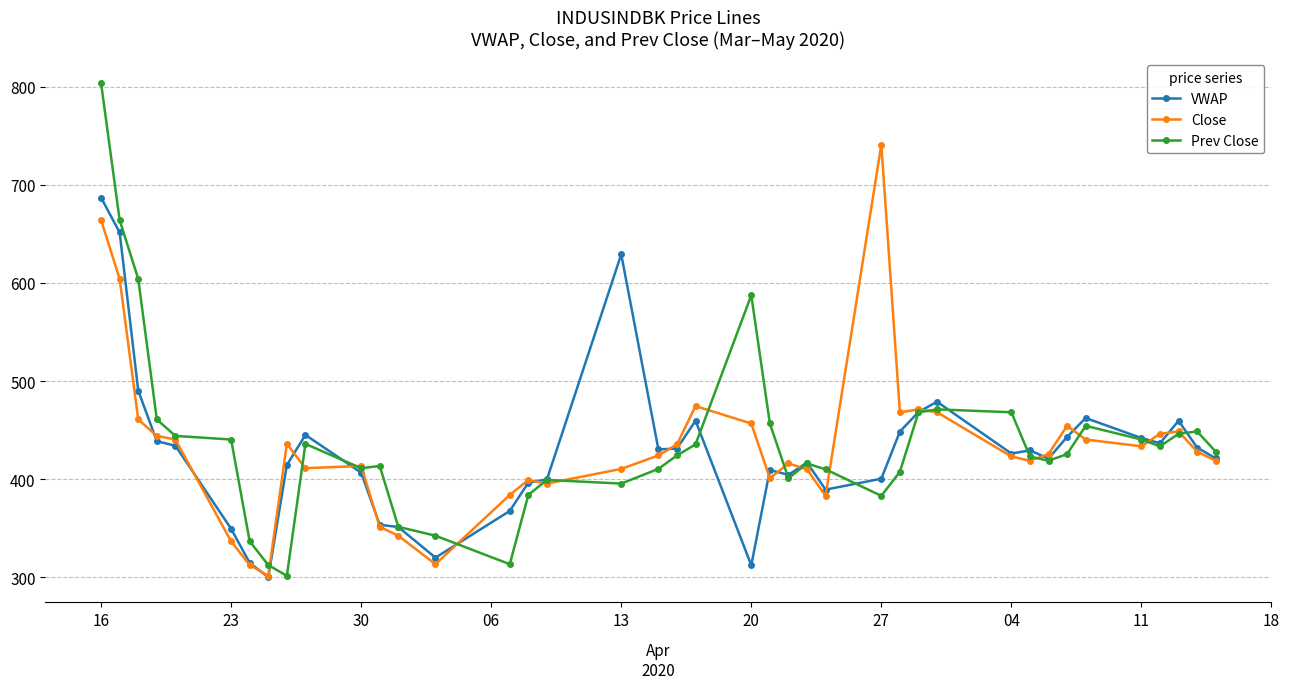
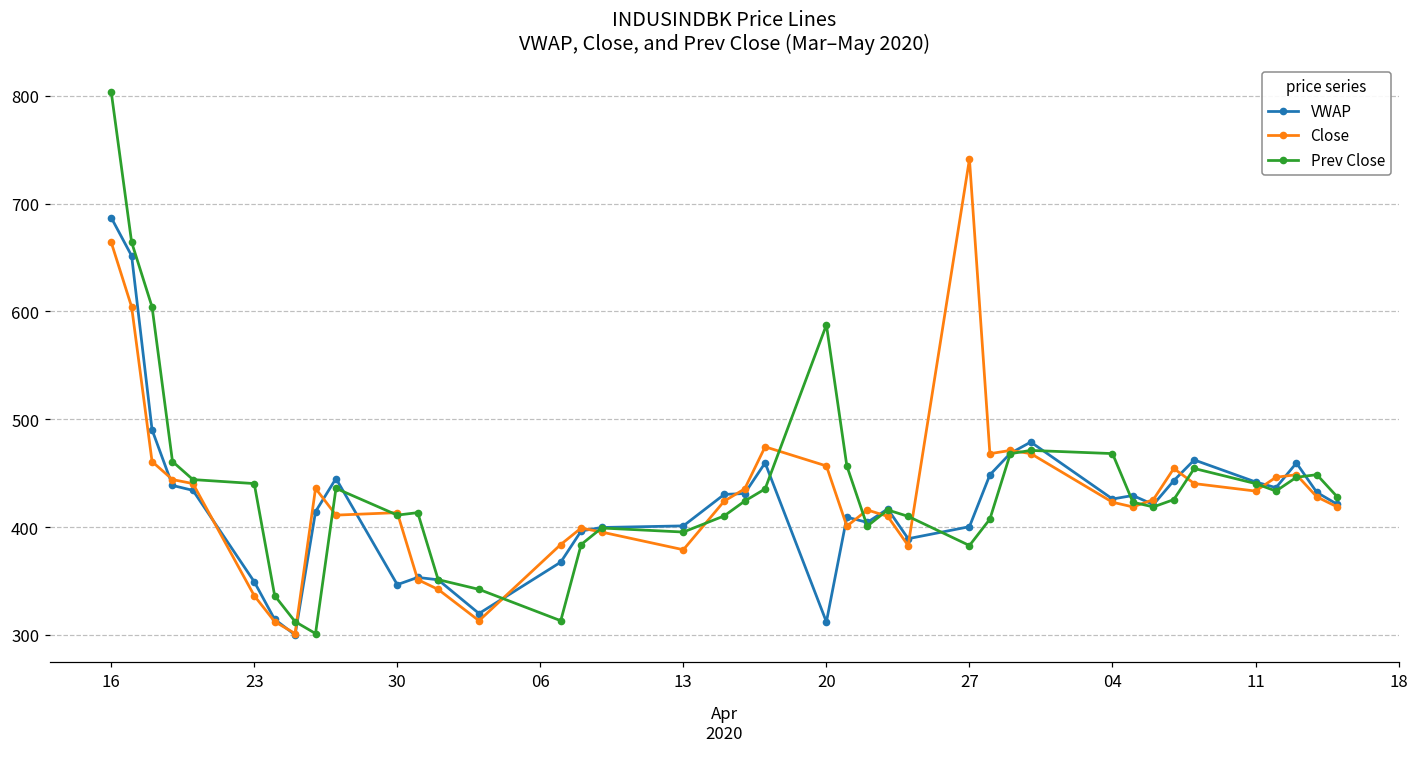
VWAP, 30: 410 -> 350
VWAP, 13: 630 -> 400
Close, 13: 410 -> 380
